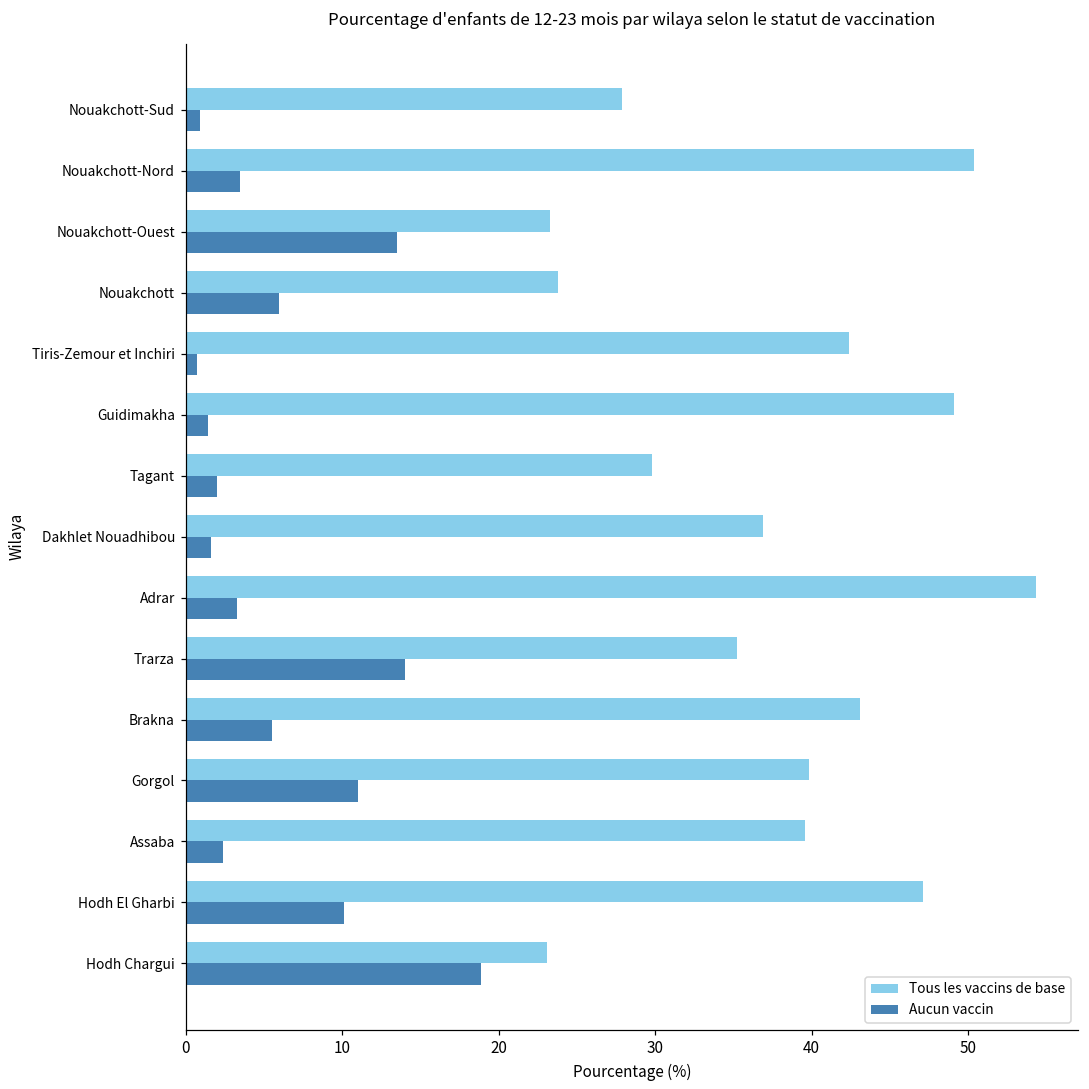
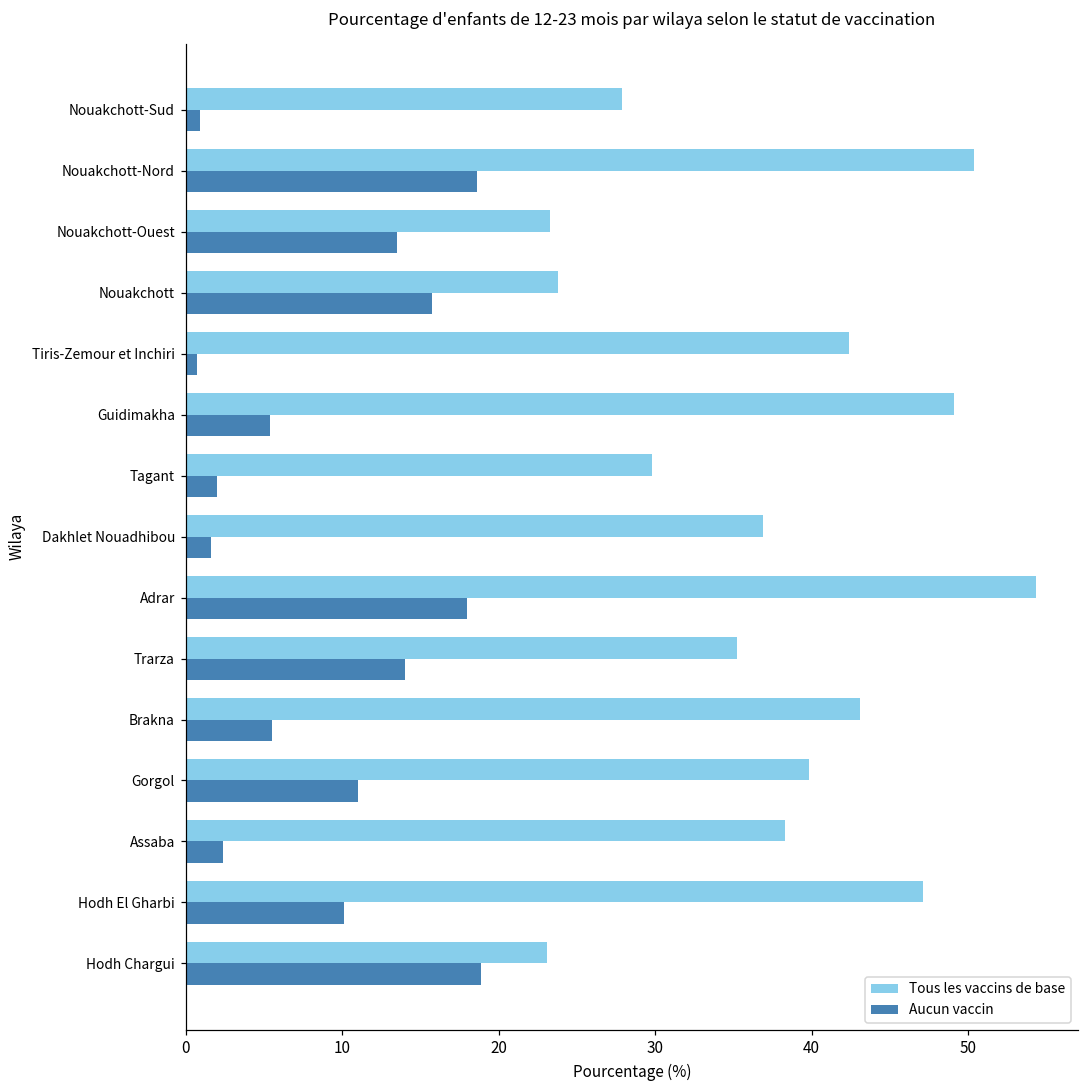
Aucun vaccin, Nouakchott-Nord: 3.5 -> 18.6
Aucun vaccin, Nouakchott: 6.0 -> 15.7
Aucun vaccin, Guidimakha: 1.4 -> 5.4
Aucun vaccin, Adrar: 3.3 -> 18.0
Tous les vaccins de base, Assaba: 39.6 -> 38.3
